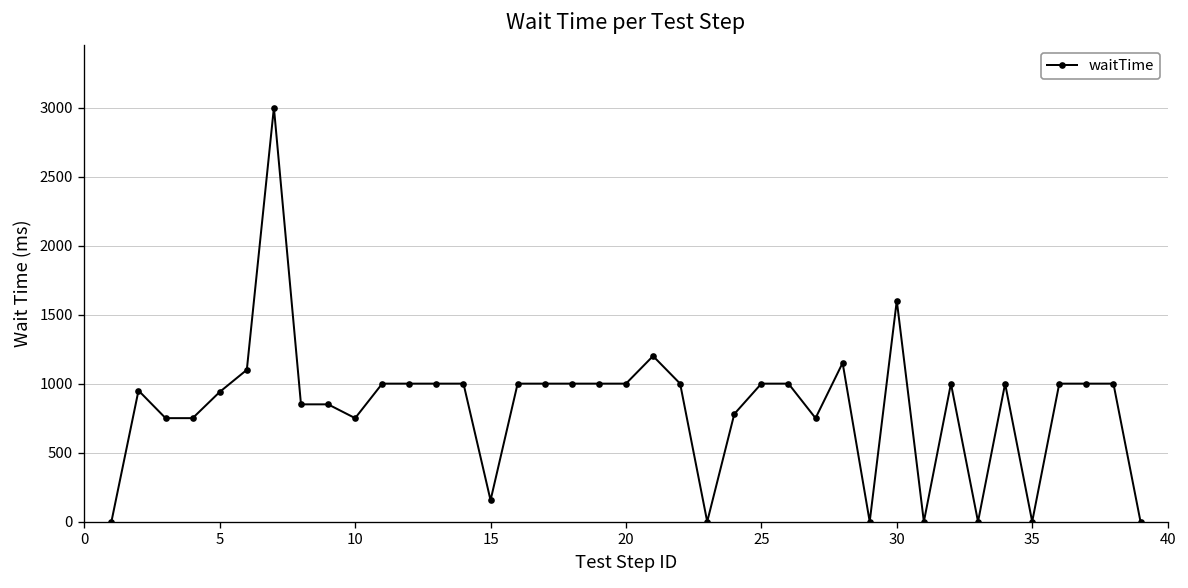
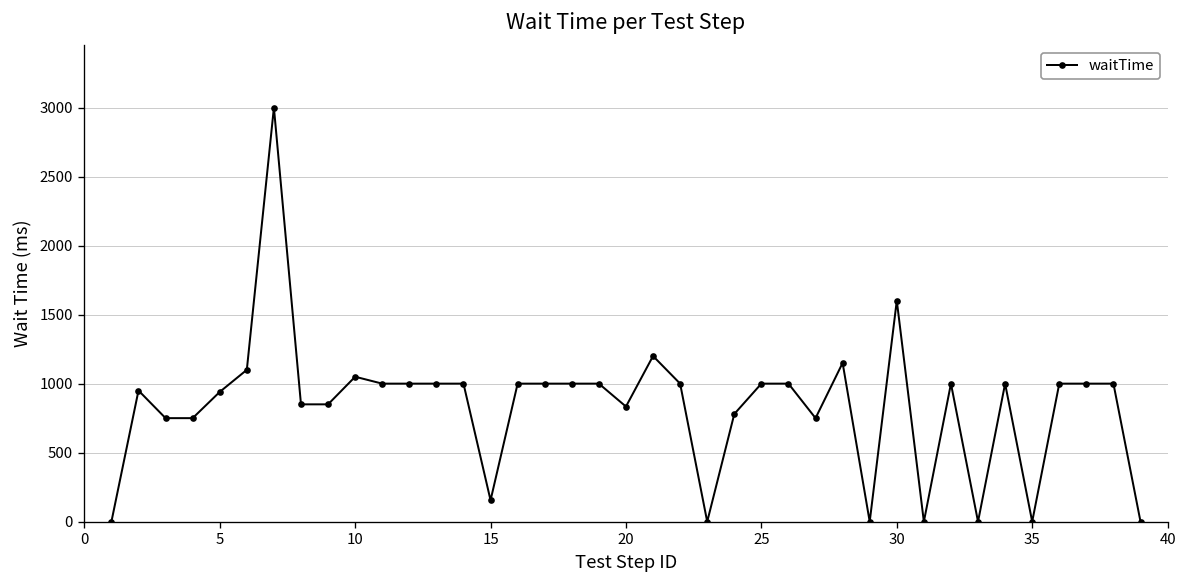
10: 750 -> 1050
20: 1000 -> 830
